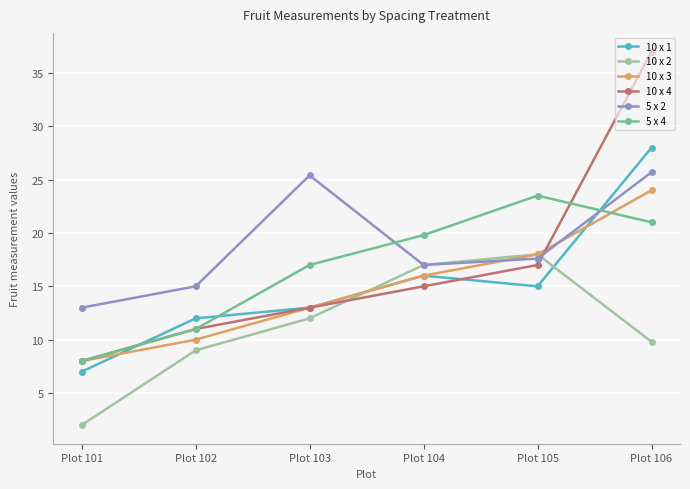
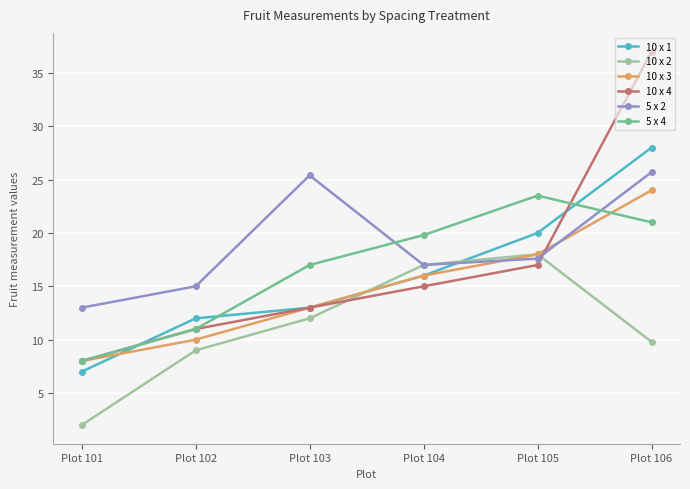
10 x 1, Plot 105: 15 -> 20
